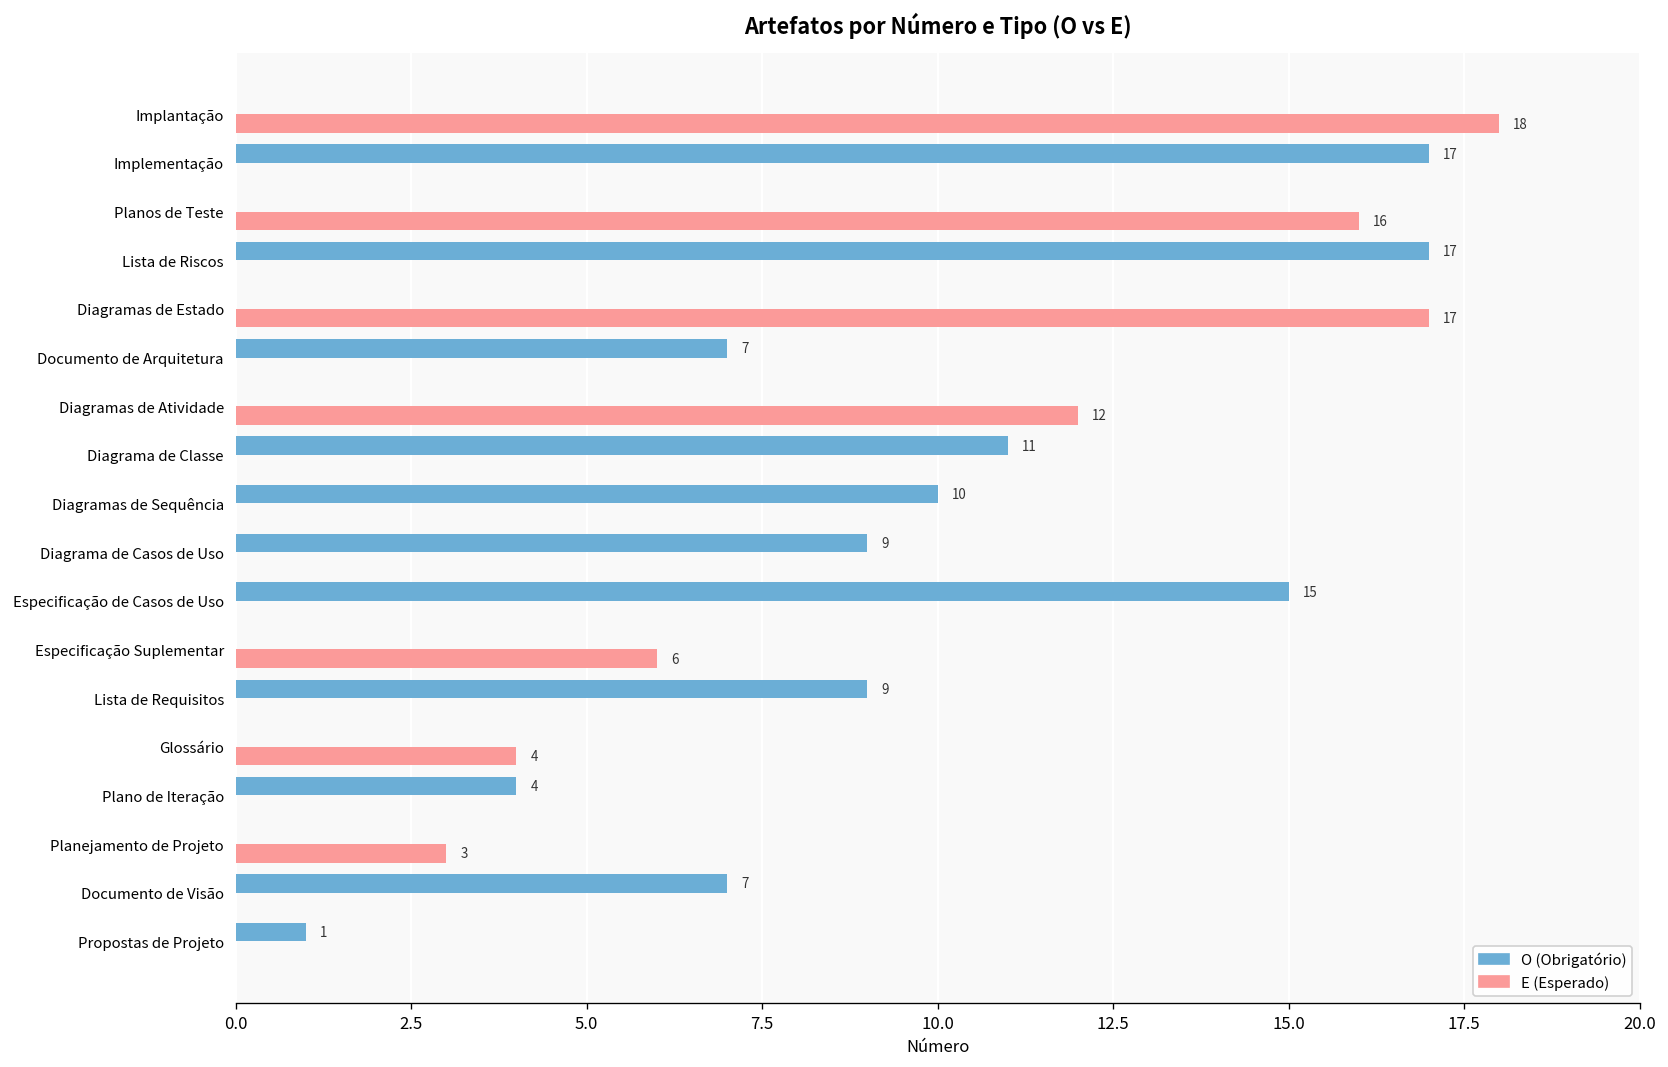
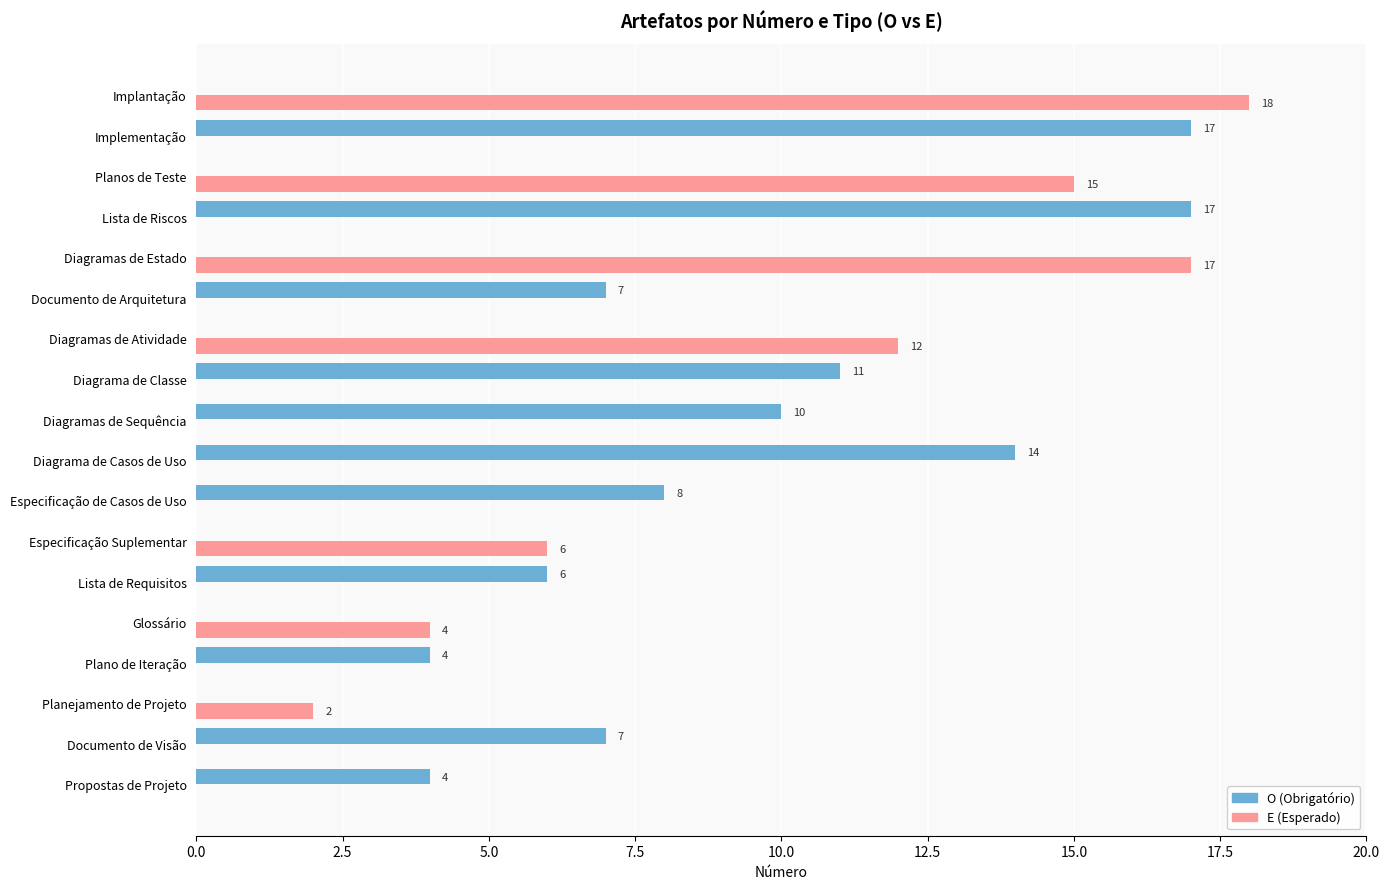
E (Esperado), Planos de Teste: 16 -> 15
O (Obrigatório), Diagrama de Casos de Uso: 9 -> 14
O (Obrigatório), Especificação de Casos de Uso: 15 -> 8
O (Obrigatório), Lista de Requisitos: 9 -> 6
E (Esperado), Planejamento de Projeto: 3 -> 2
O (Obrigatório), Propostas de Projeto: 1 -> 4
